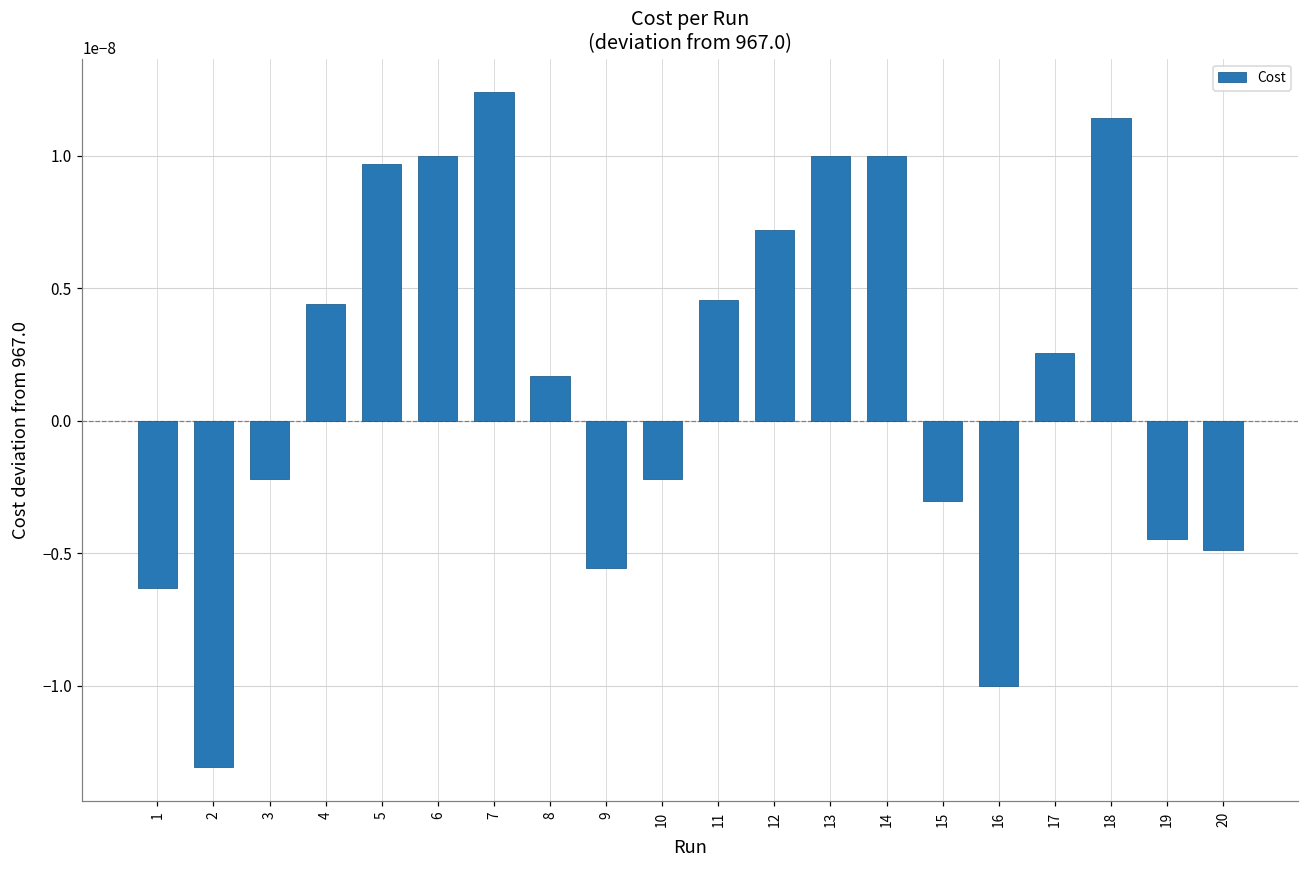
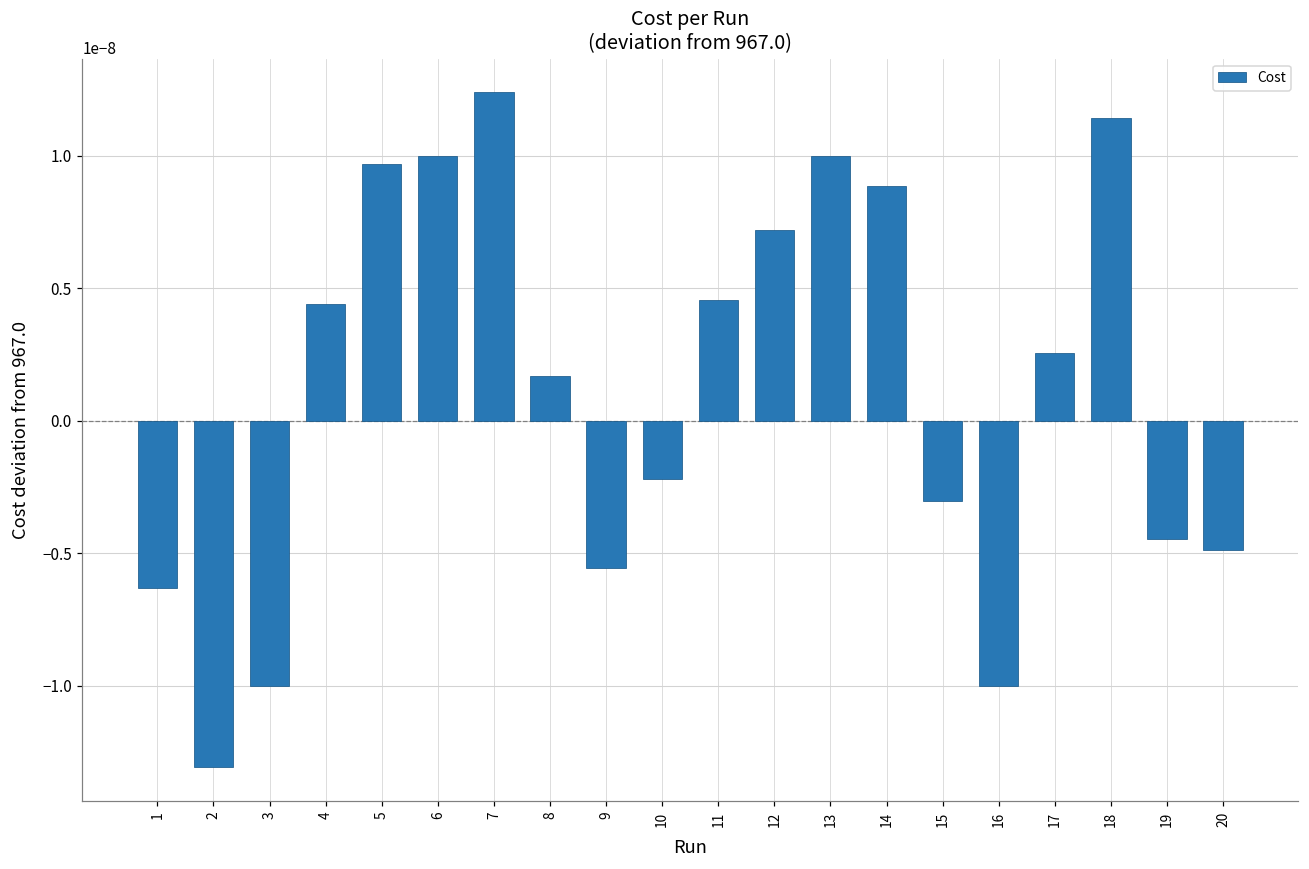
3: -0.0000000022 -> -0.0000000100
14: 0.0000000100 -> 0.0000000088
